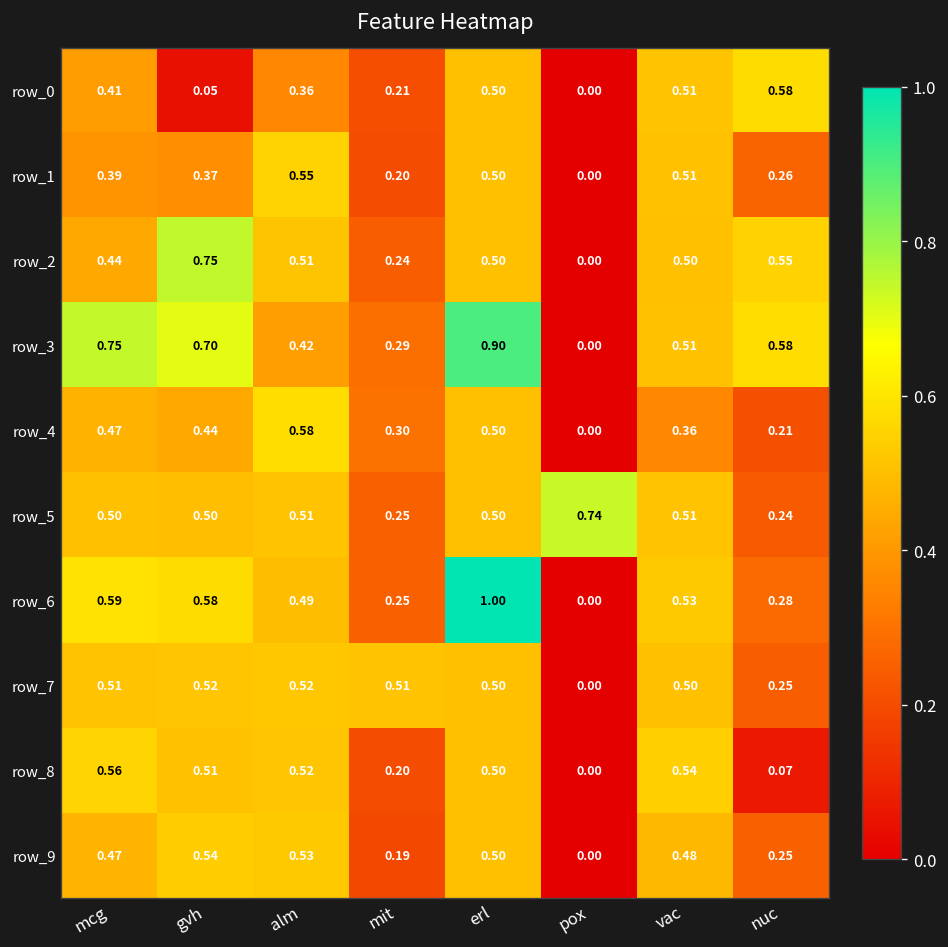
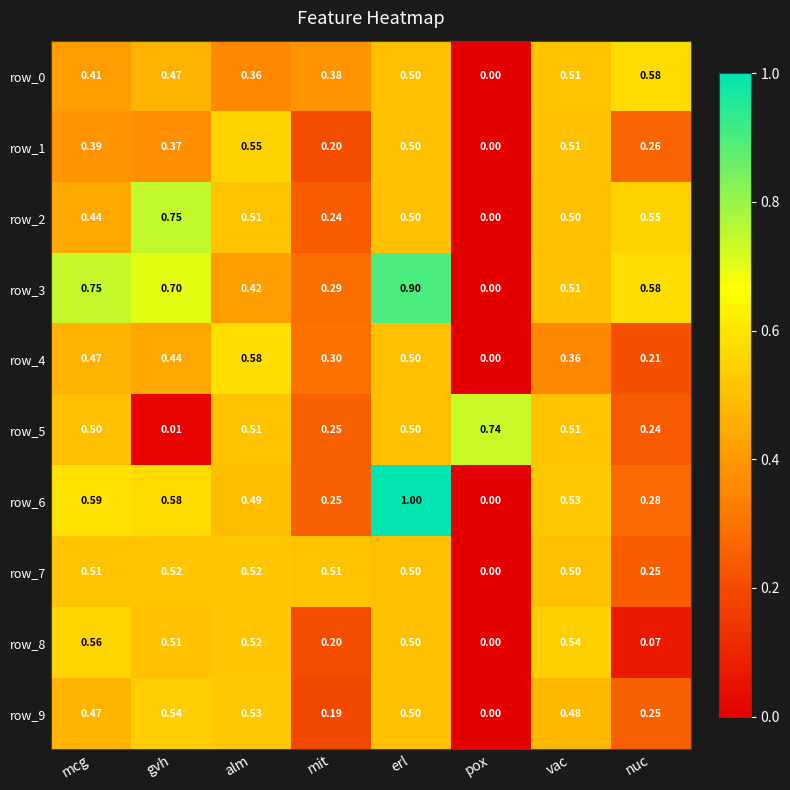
row_0, gvh: 0.05 -> 0.47
row_0, mit: 0.21 -> 0.38
row_5, gvh: 0.50 -> 0.01
